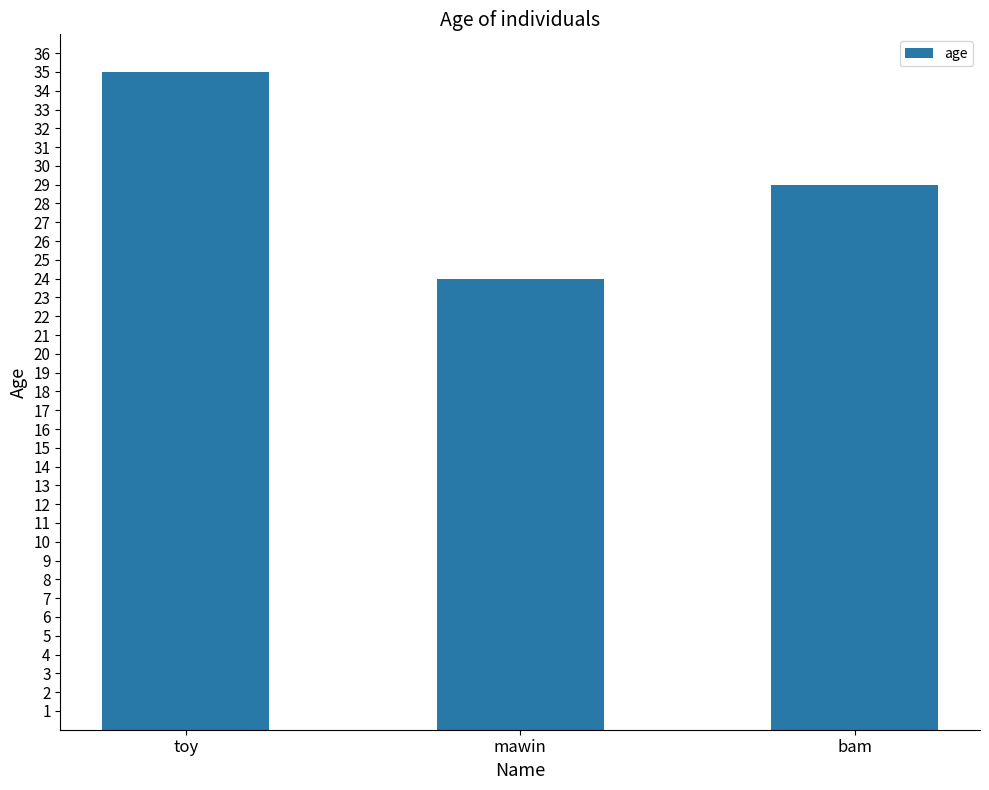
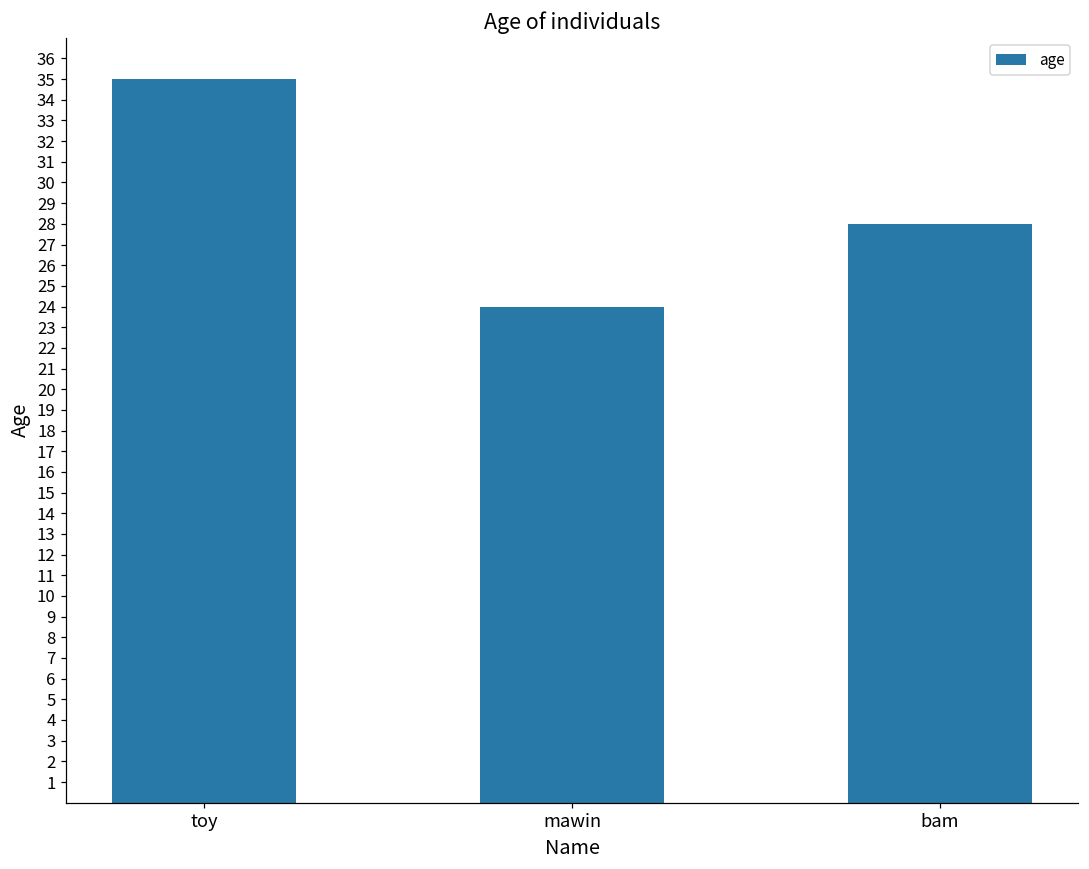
bam: 29 -> 28
